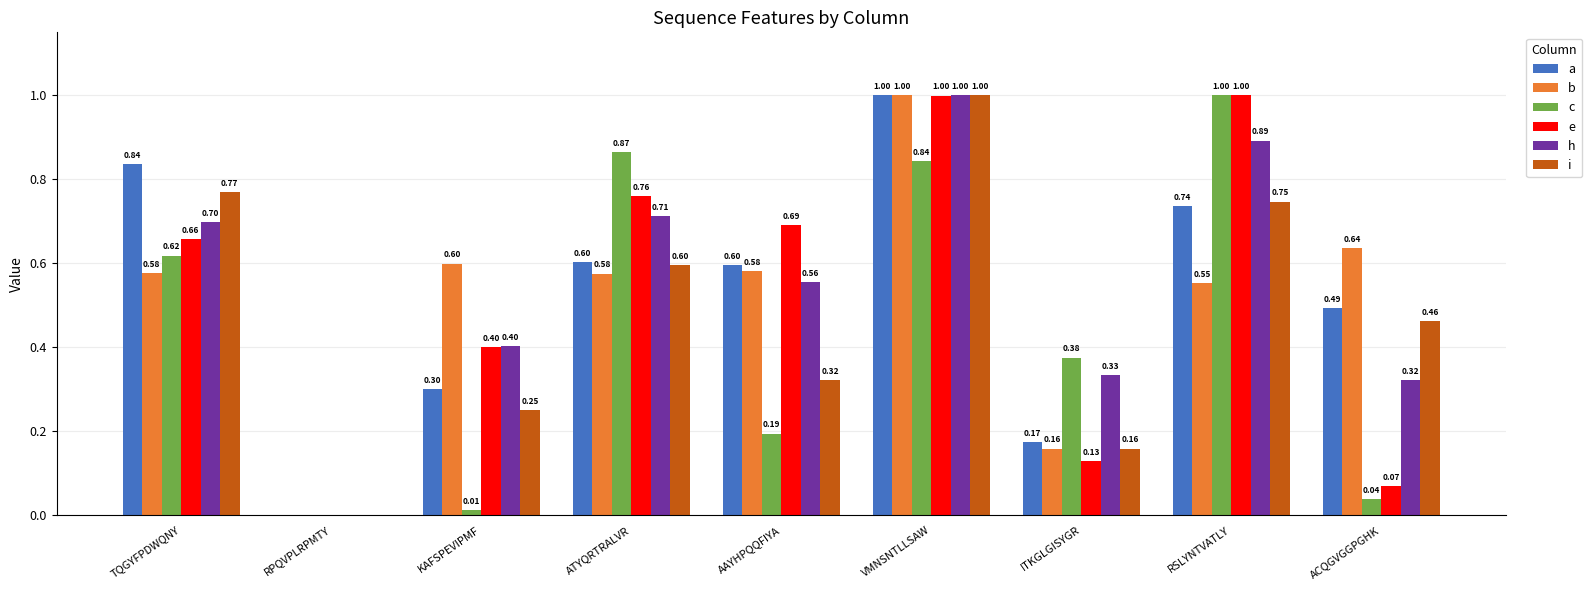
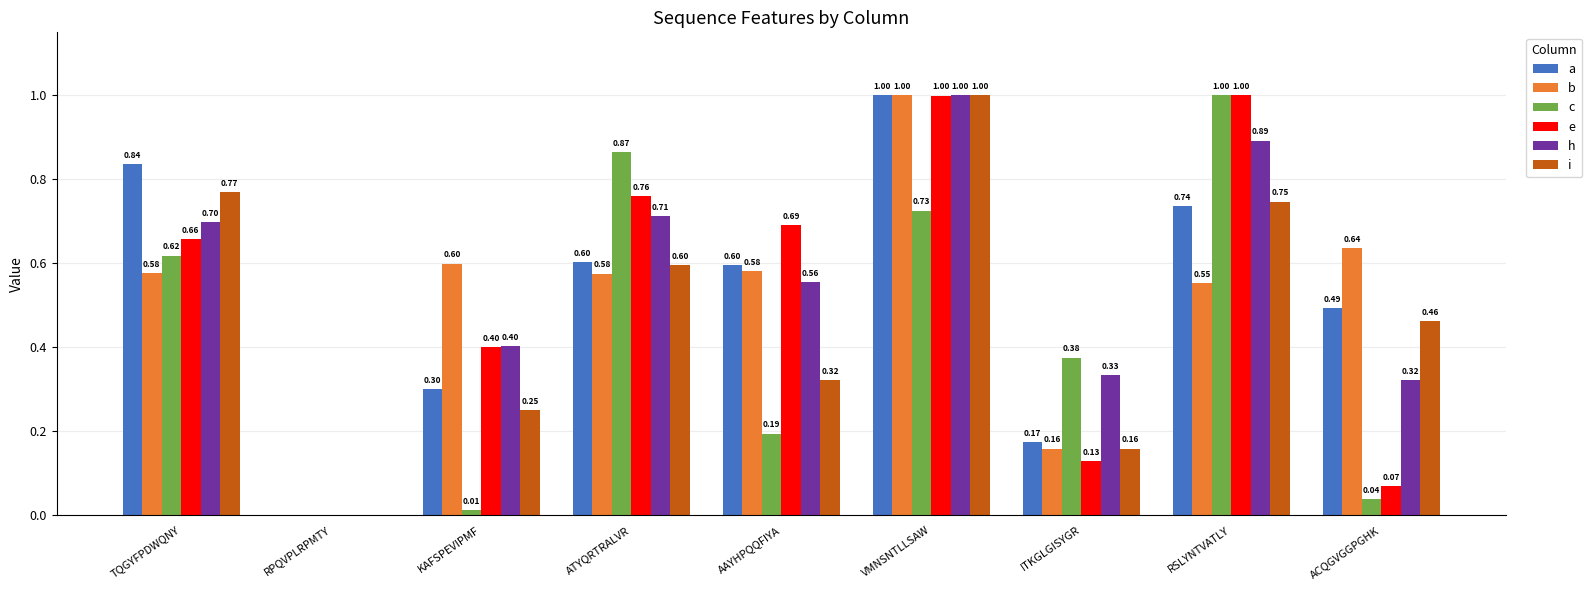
c, VMNSNTLLSAW: 0.84 -> 0.73
